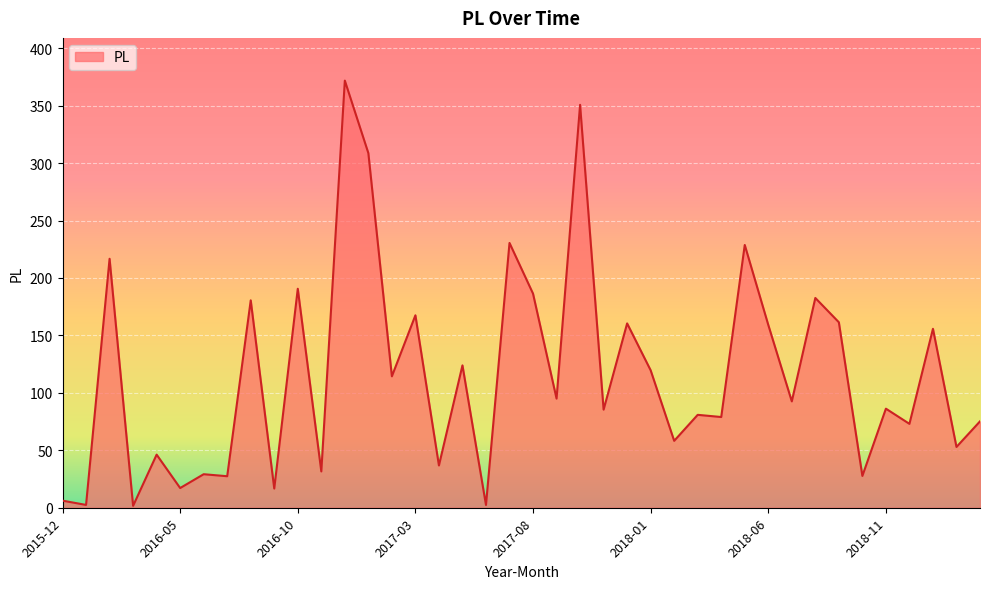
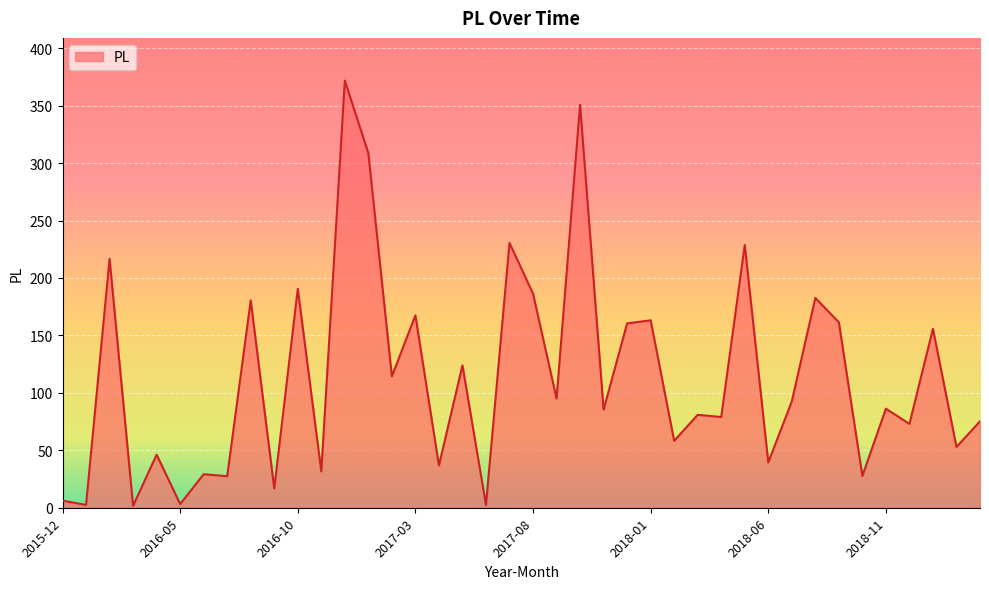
2016-05: 17 -> 3
2018-01: 120 -> 163
2018-06: 159 -> 39
